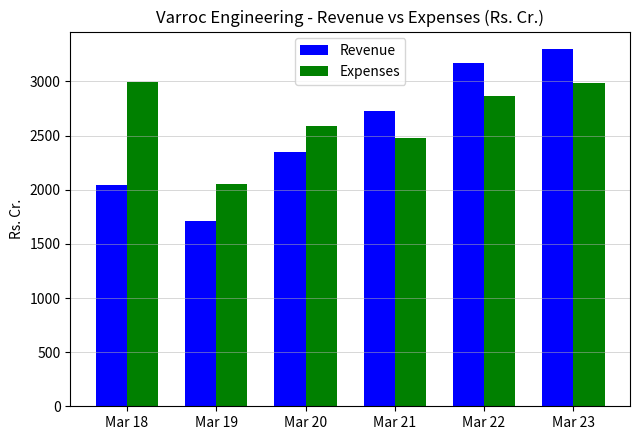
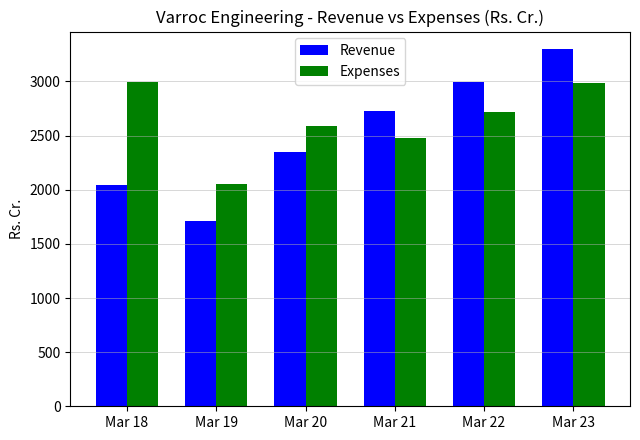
Revenue, Mar 22: 3170 -> 3000
Expenses, Mar 22: 2870 -> 2720
